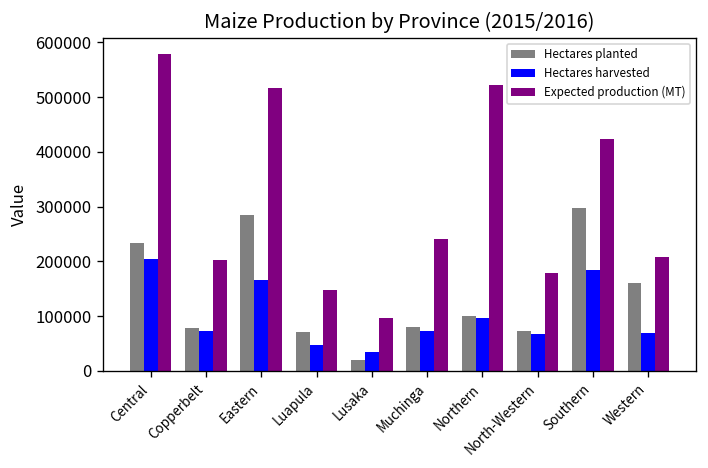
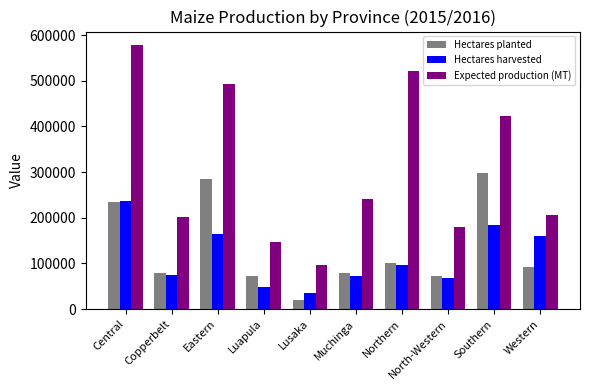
Hectares harvested, Central: 200000 -> 240000
Expected production (MT), Eastern: 520000 -> 490000
Hectares planted, Western: 160000 -> 90000
Hectares harvested, Western: 70000 -> 160000
